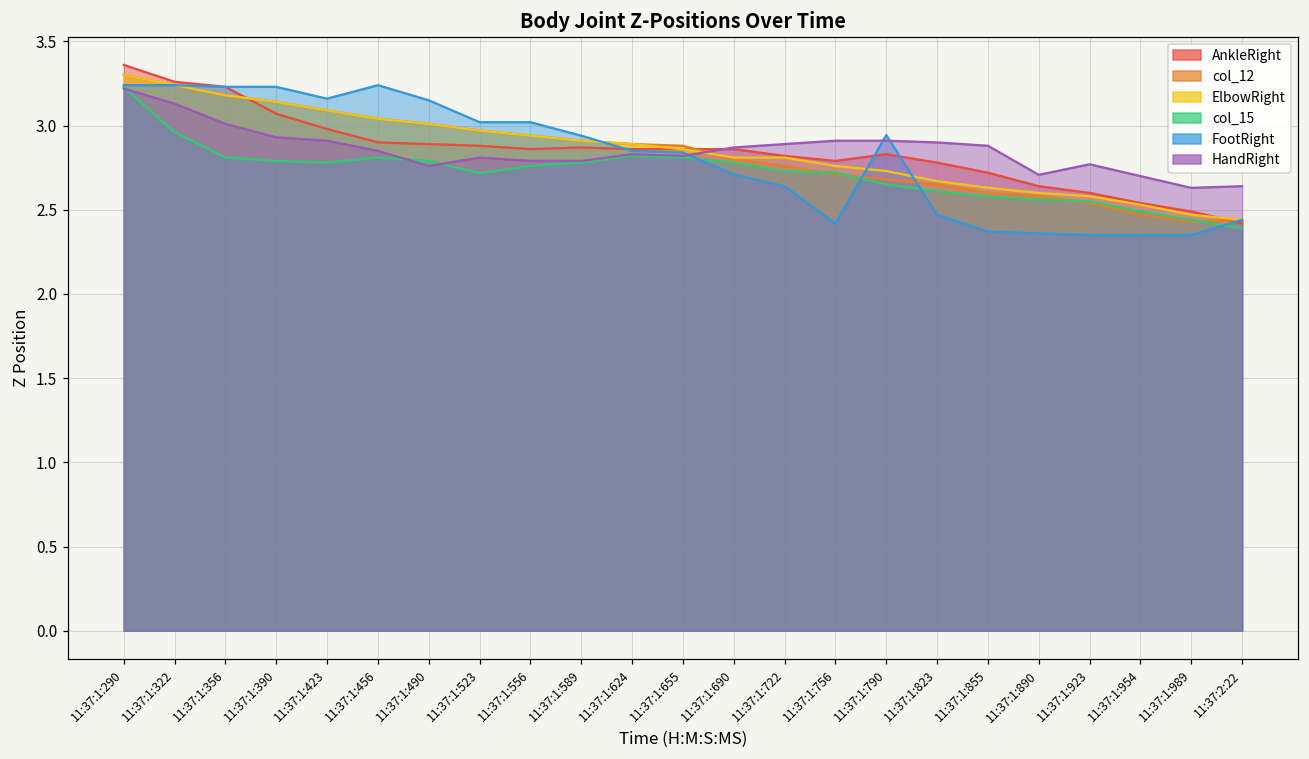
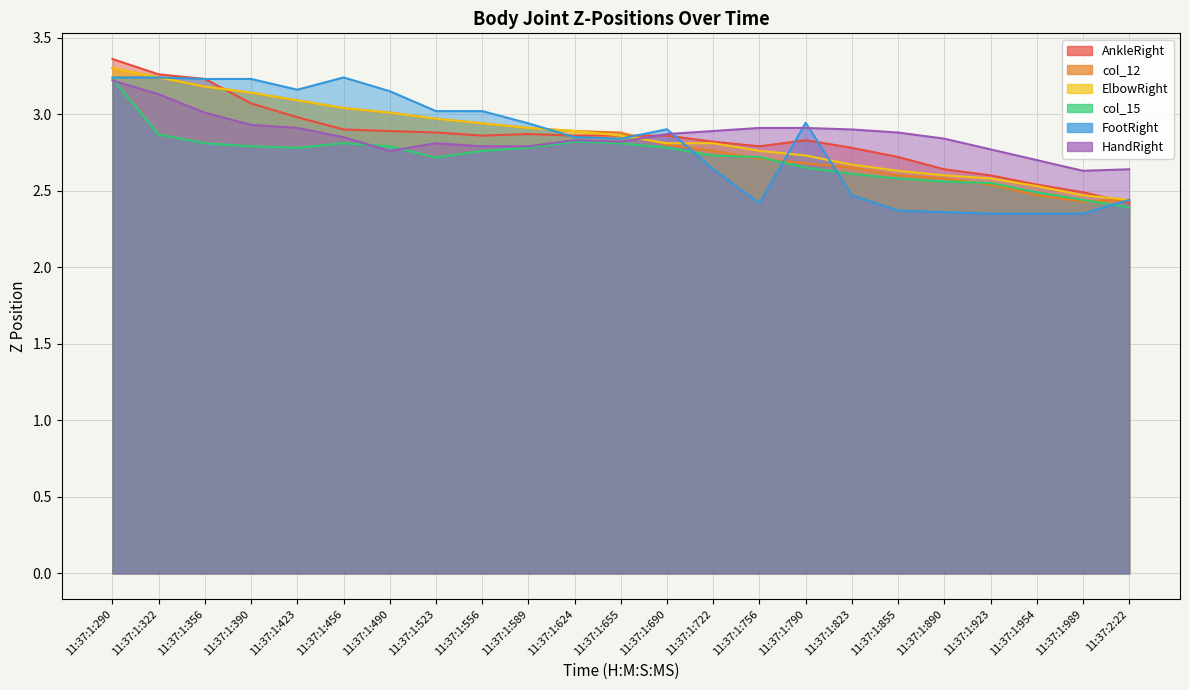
col_15, 11:37:1:322: 2.96 -> 2.87
FootRight, 11:37:1:690: 2.71 -> 2.90
HandRight, 11:37:1:890: 2.71 -> 2.84
